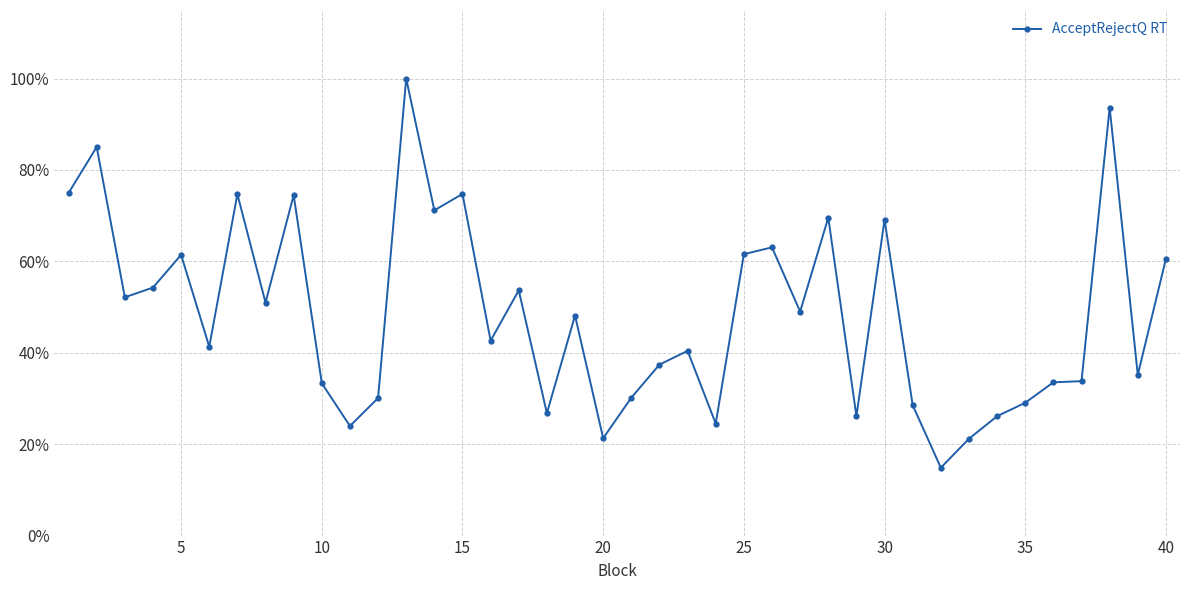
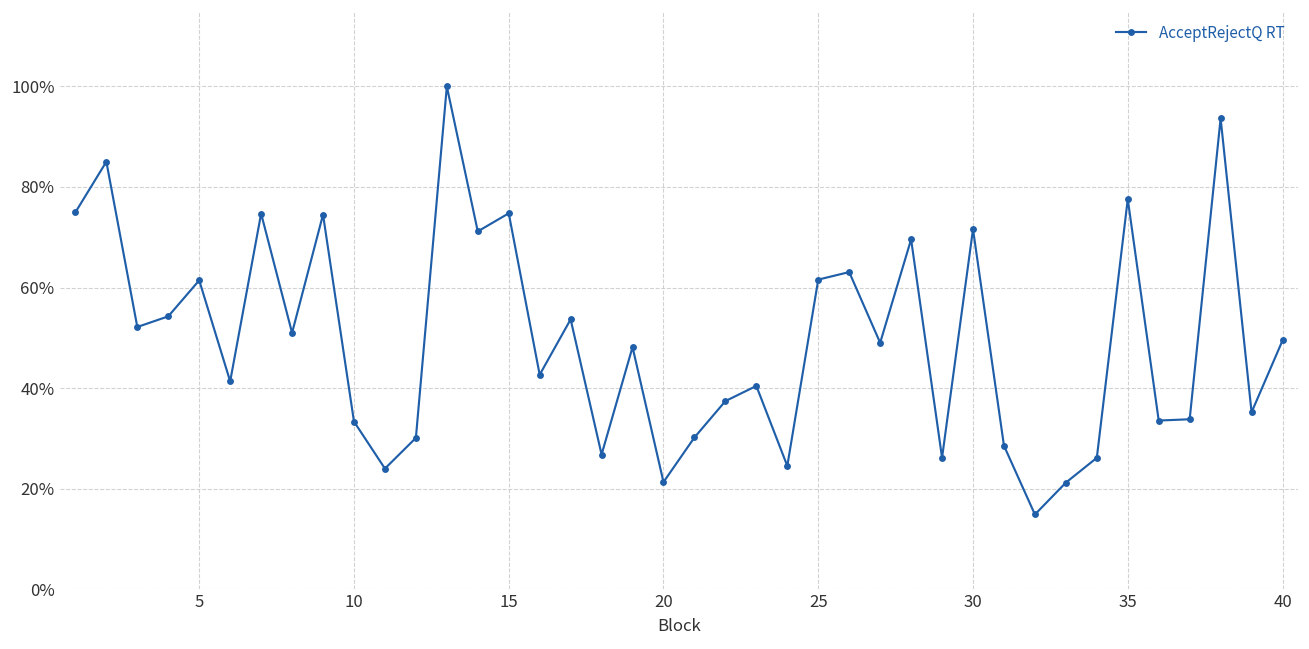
30: 69% -> 72%
35: 29% -> 78%
40: 61% -> 49%
